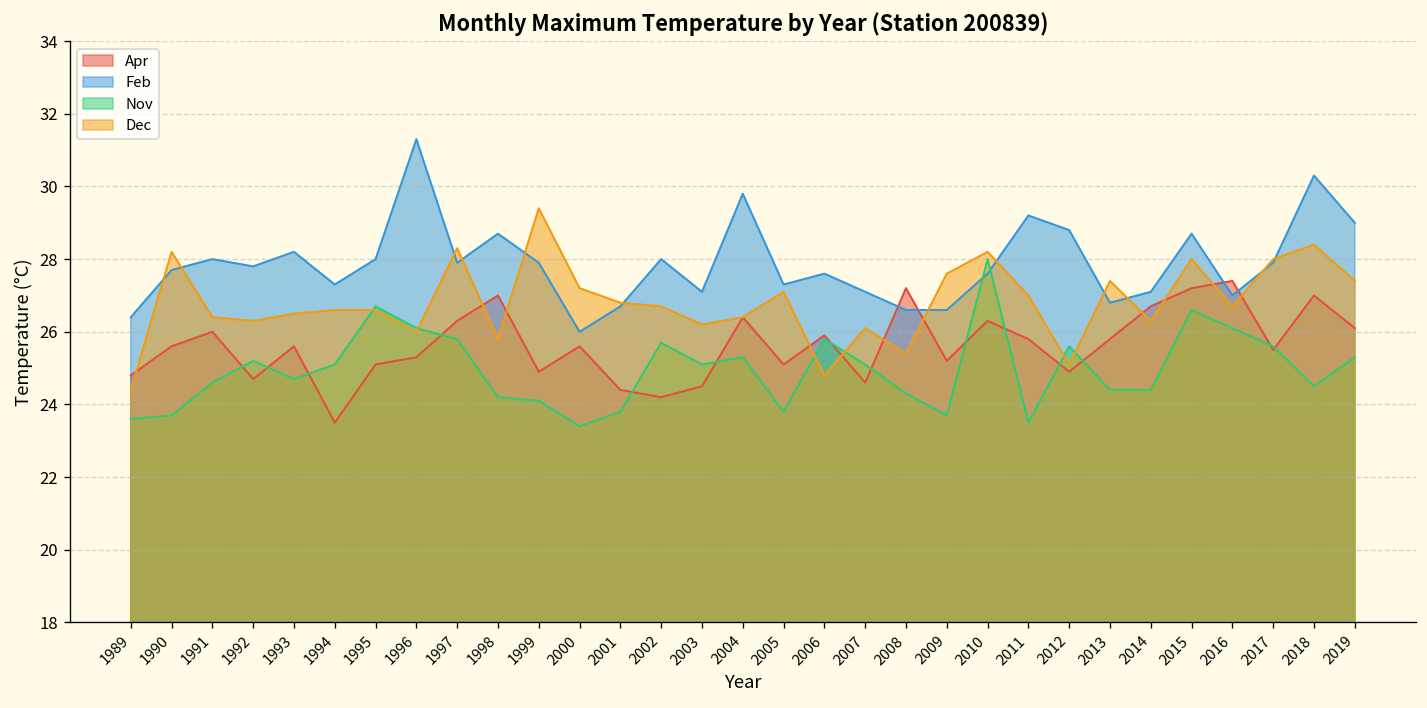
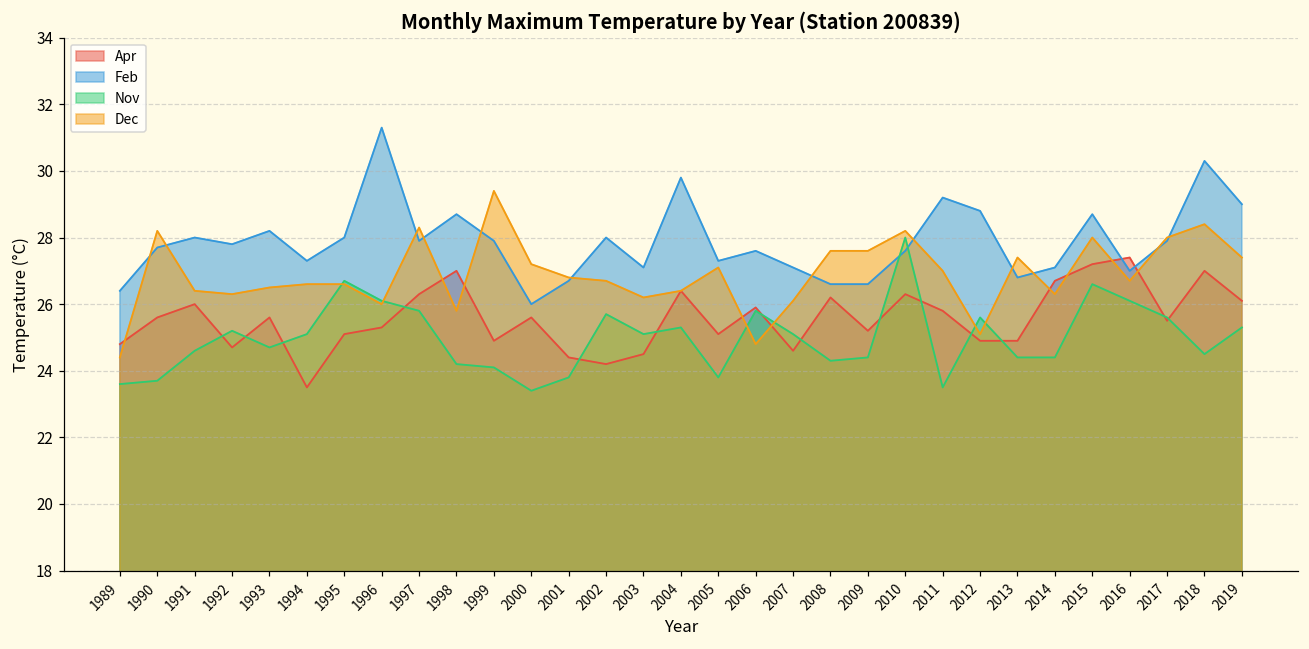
Apr, 2008: 27.2 -> 26.2
Dec, 2008: 25.4 -> 27.6
Nov, 2009: 23.7 -> 24.4
Apr, 2013: 25.8 -> 24.9
